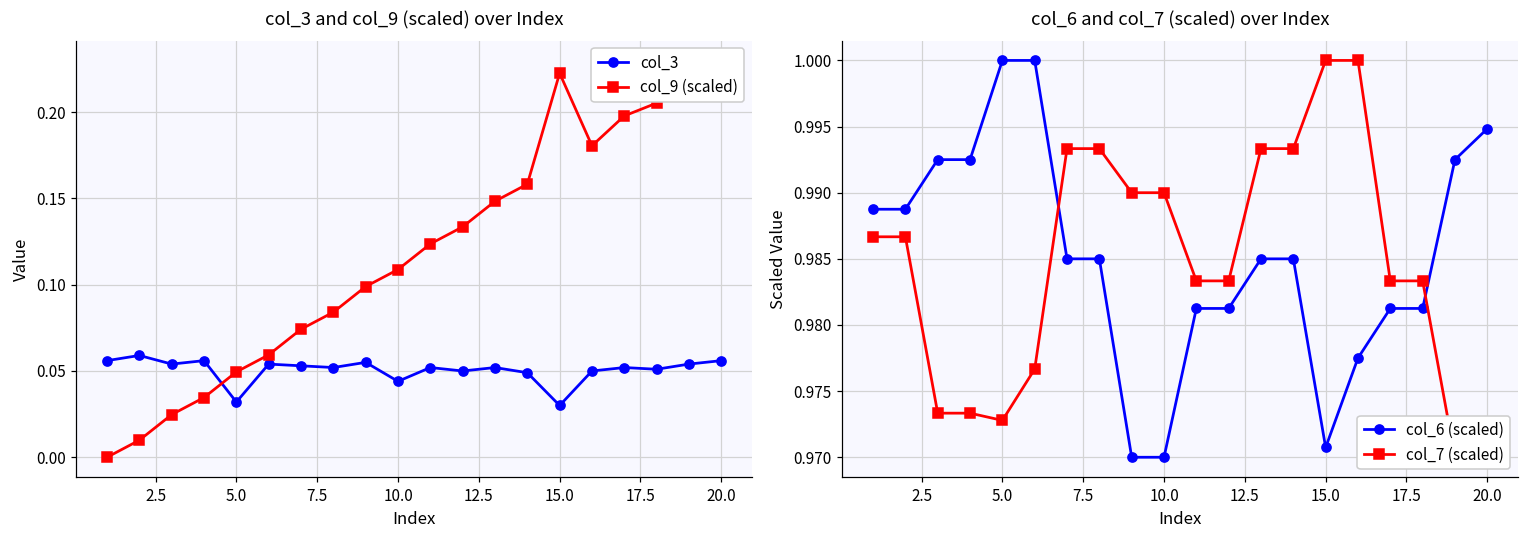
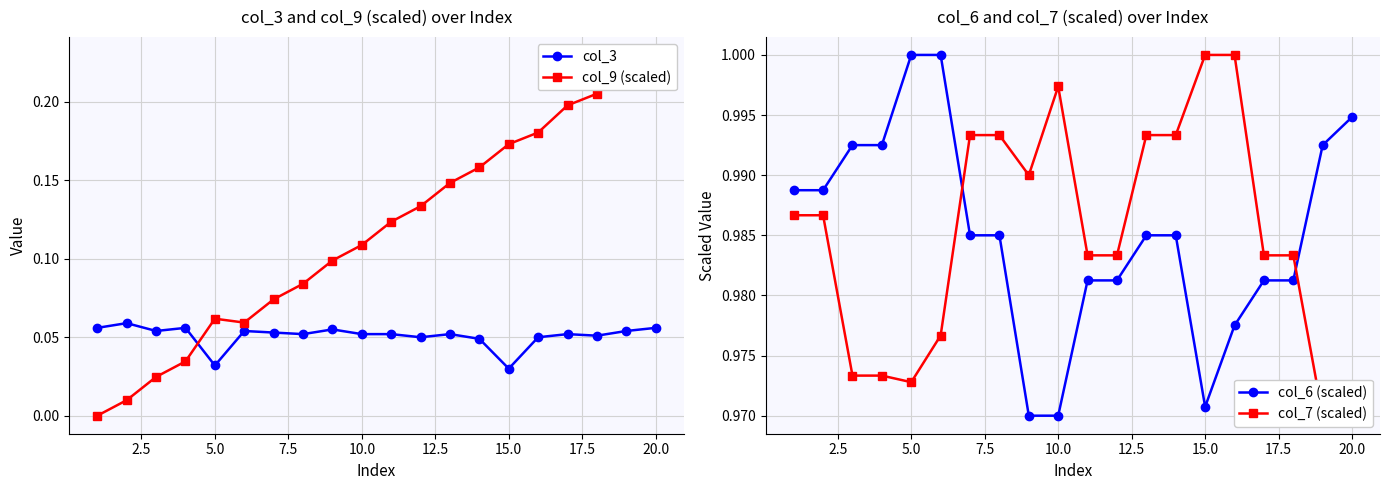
col_3 and col_9 (scaled) over Index, col_9 (scaled), 5.0: 0.049 -> 0.062
col_3 and col_9 (scaled) over Index, col_3, 10.0: 0.044 -> 0.052
col_3 and col_9 (scaled) over Index, col_9 (scaled), 15.0: 0.223 -> 0.173
col_6 and col_7 (scaled) over Index, col_7 (scaled), 10.0: 0.9900 -> 0.9974
